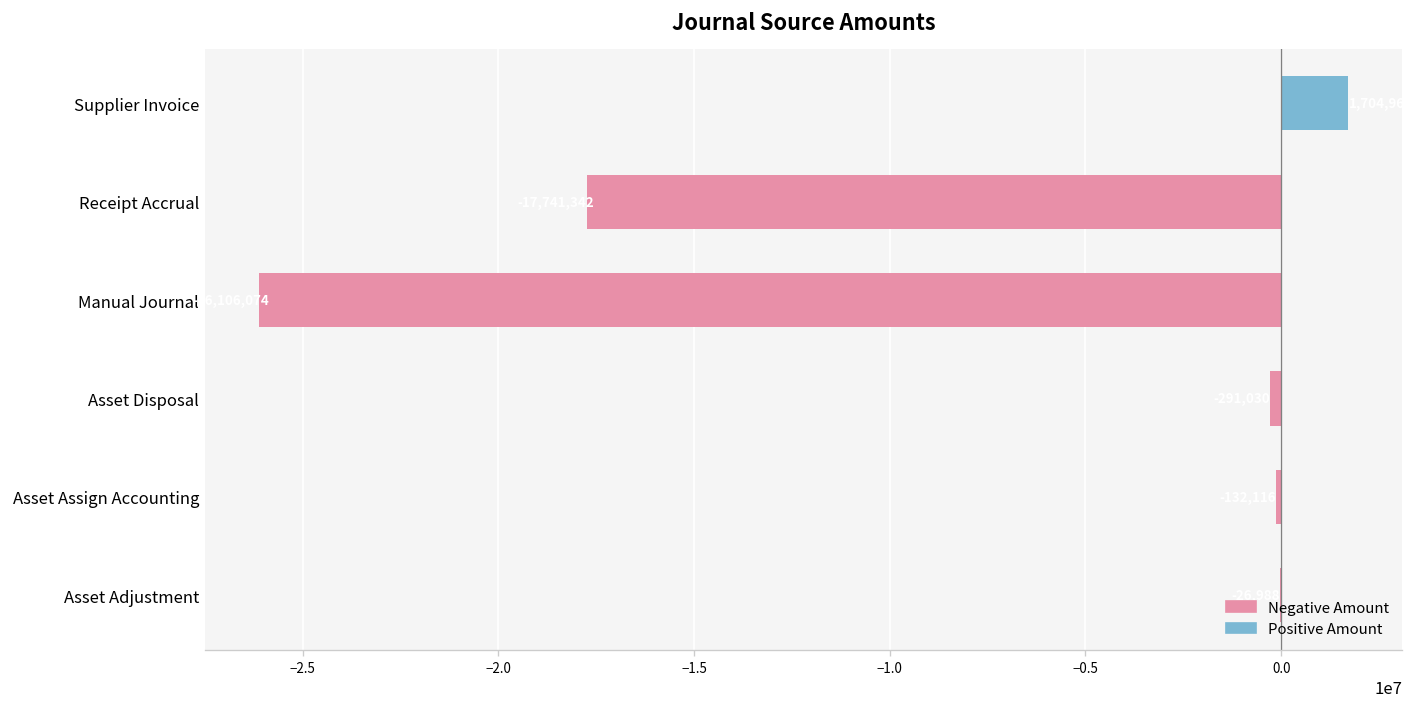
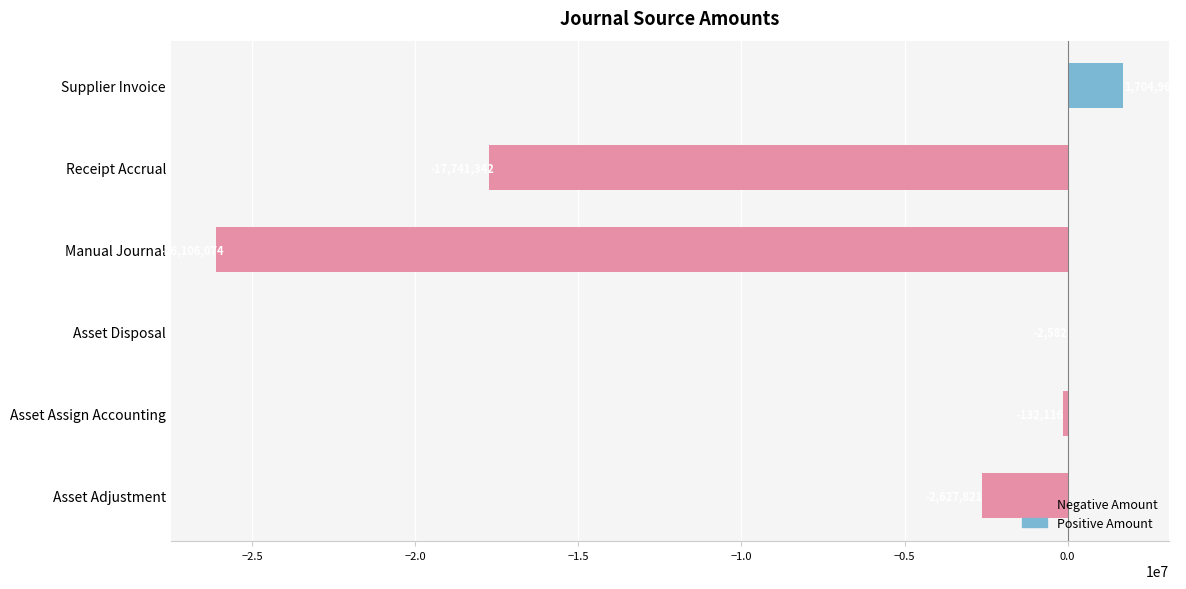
Asset Disposal: -300000 -> 0
Asset Adjustment: 0 -> -2600000
